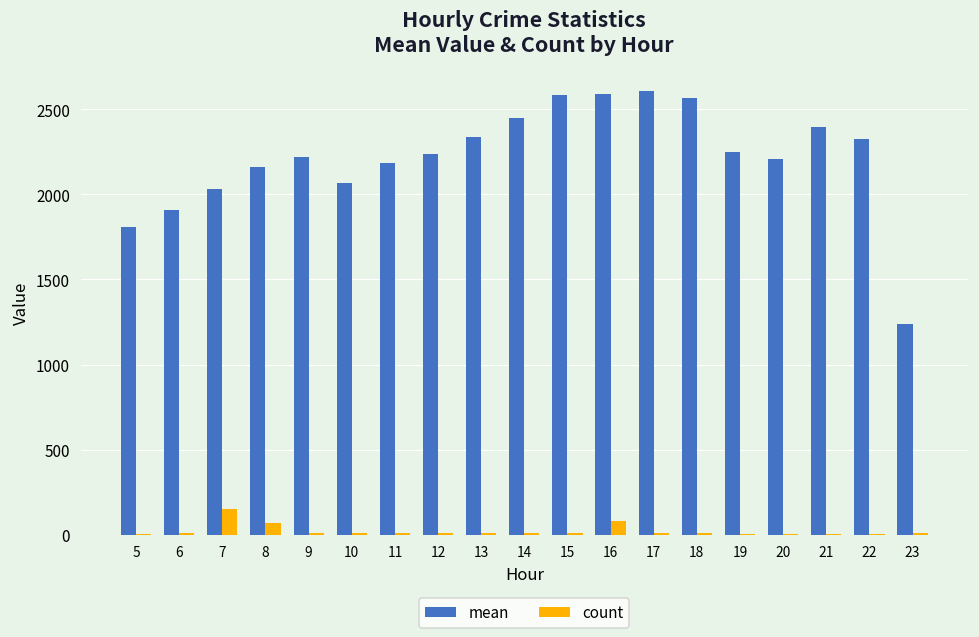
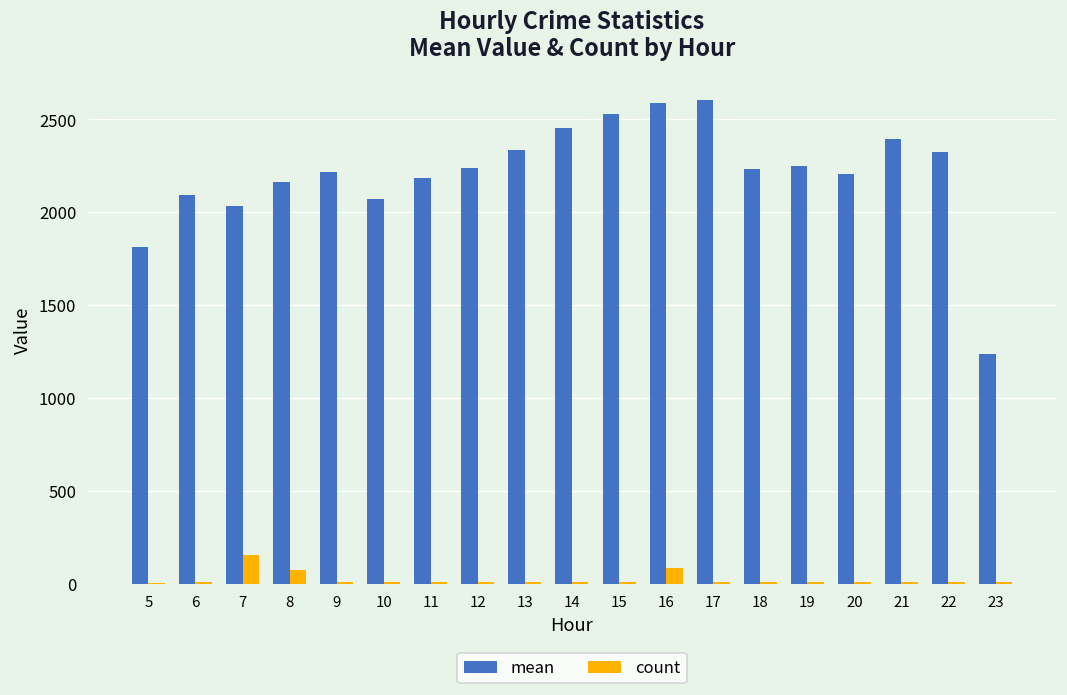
mean, 6: 1910 -> 2090
mean, 15: 2590 -> 2530
mean, 18: 2570 -> 2230
